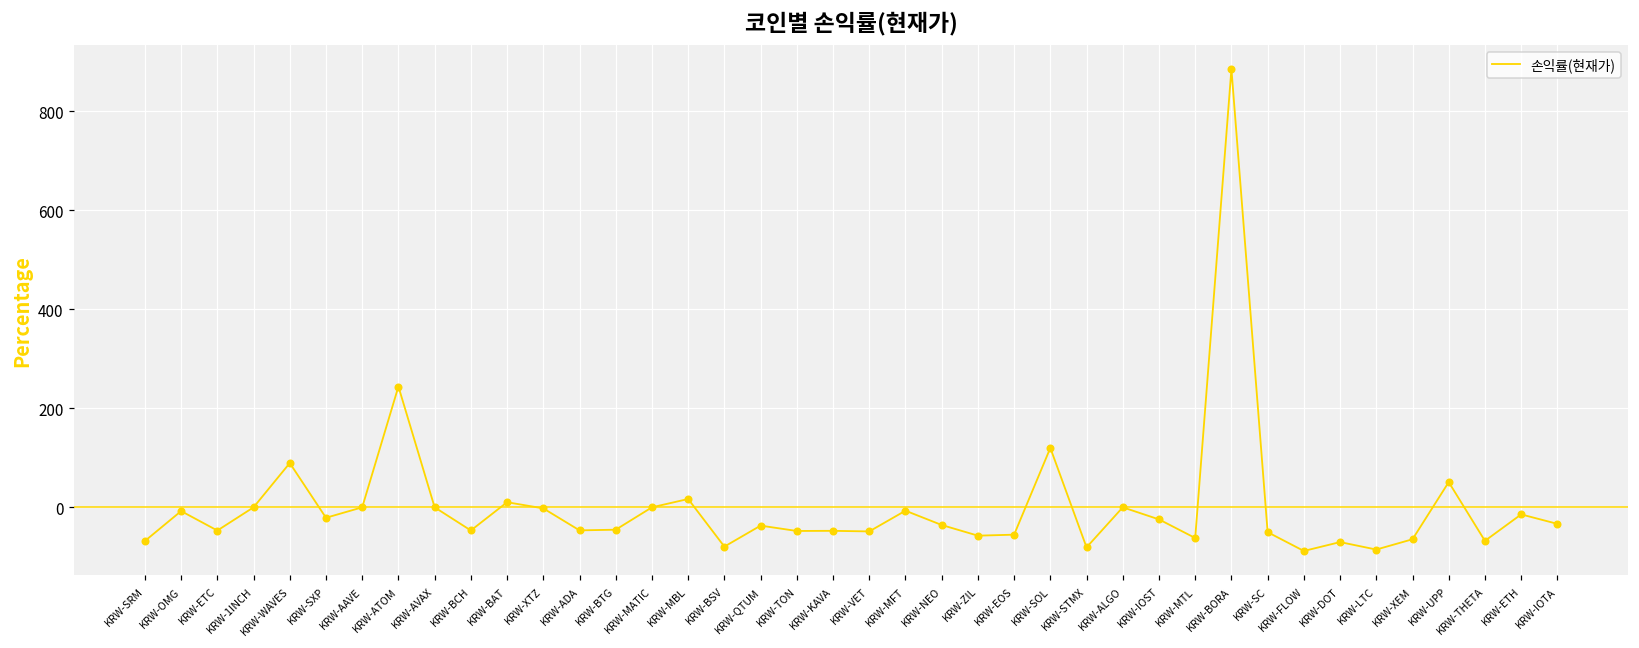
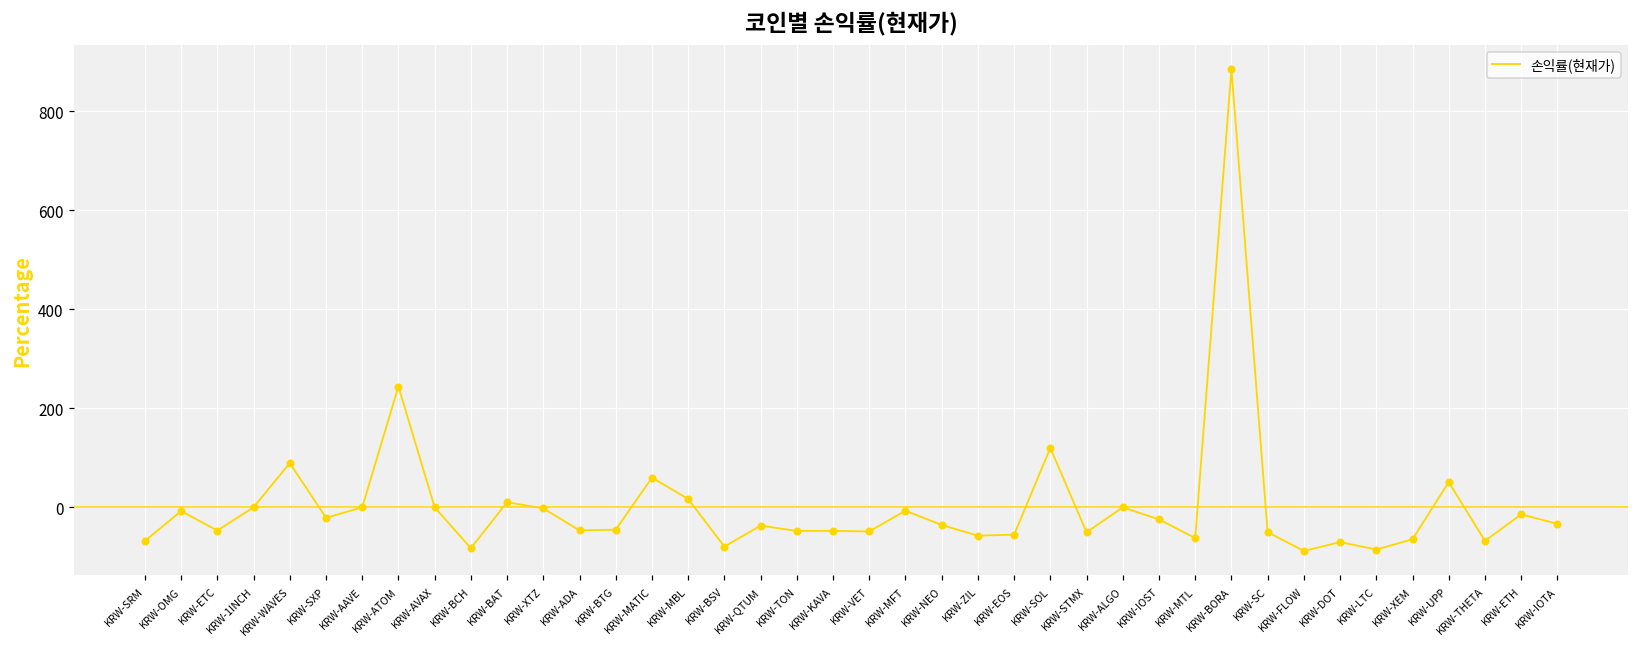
KRW-BCH: -50 -> -80
KRW-MATIC: 0 -> 60
KRW-STMX: -80 -> -50
